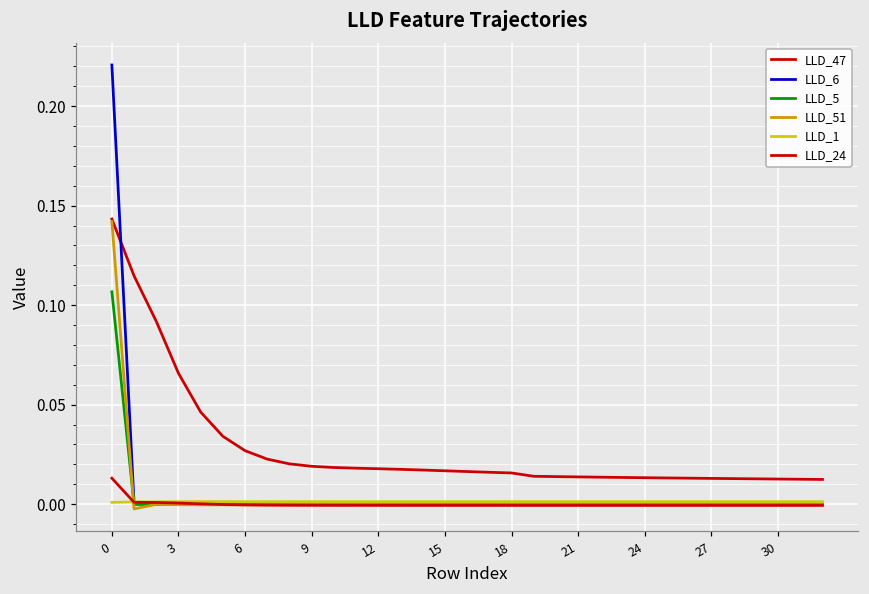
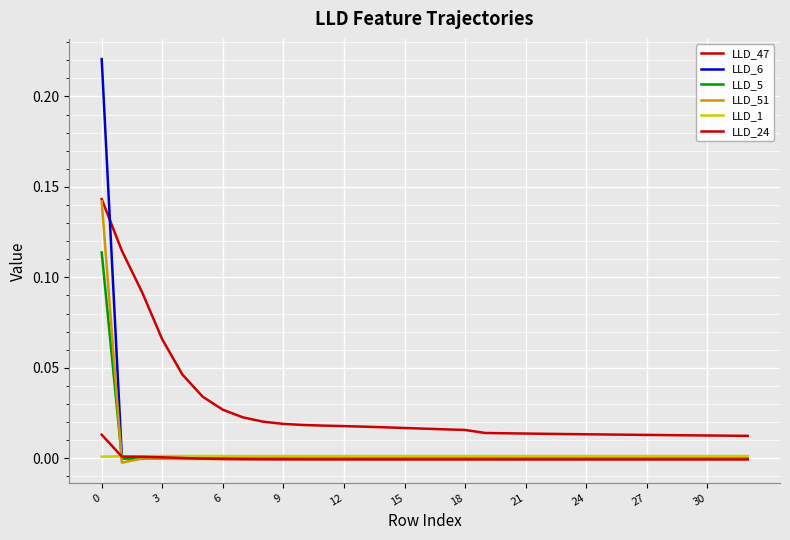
LLD_5, 0: 0.107 -> 0.114
